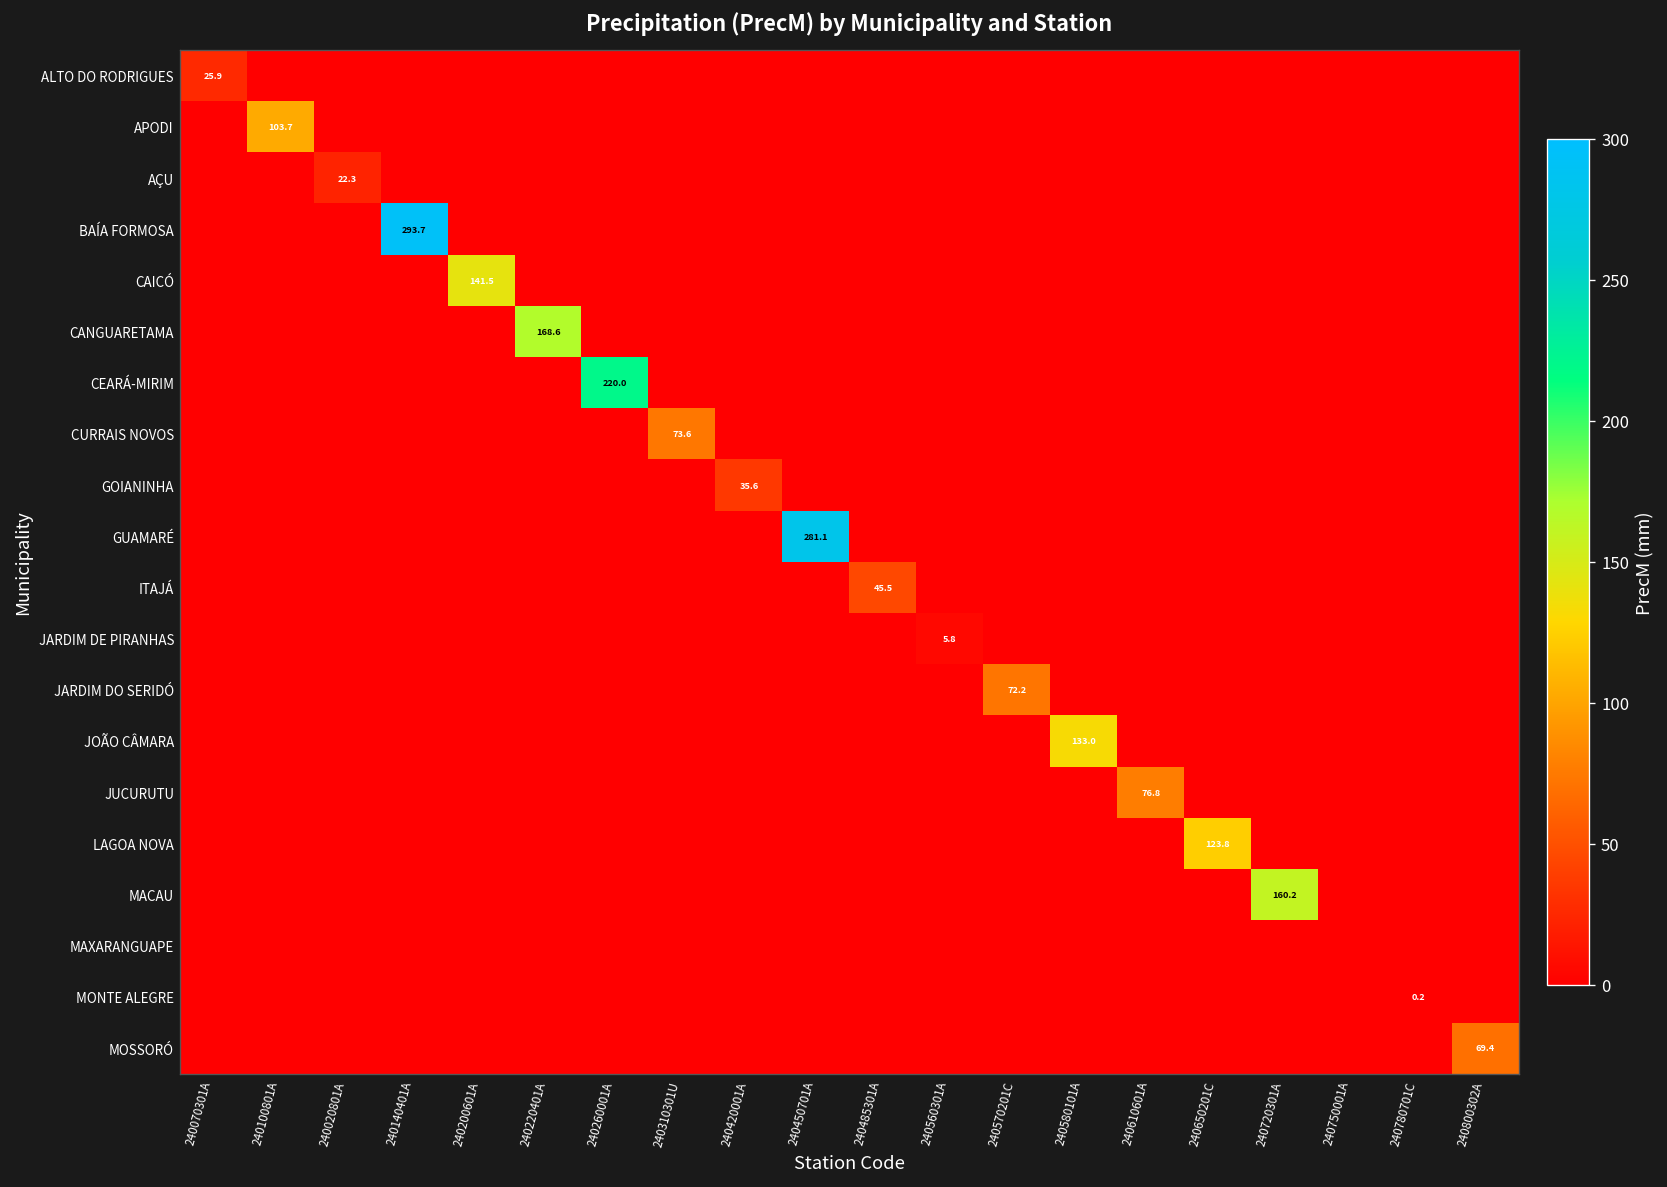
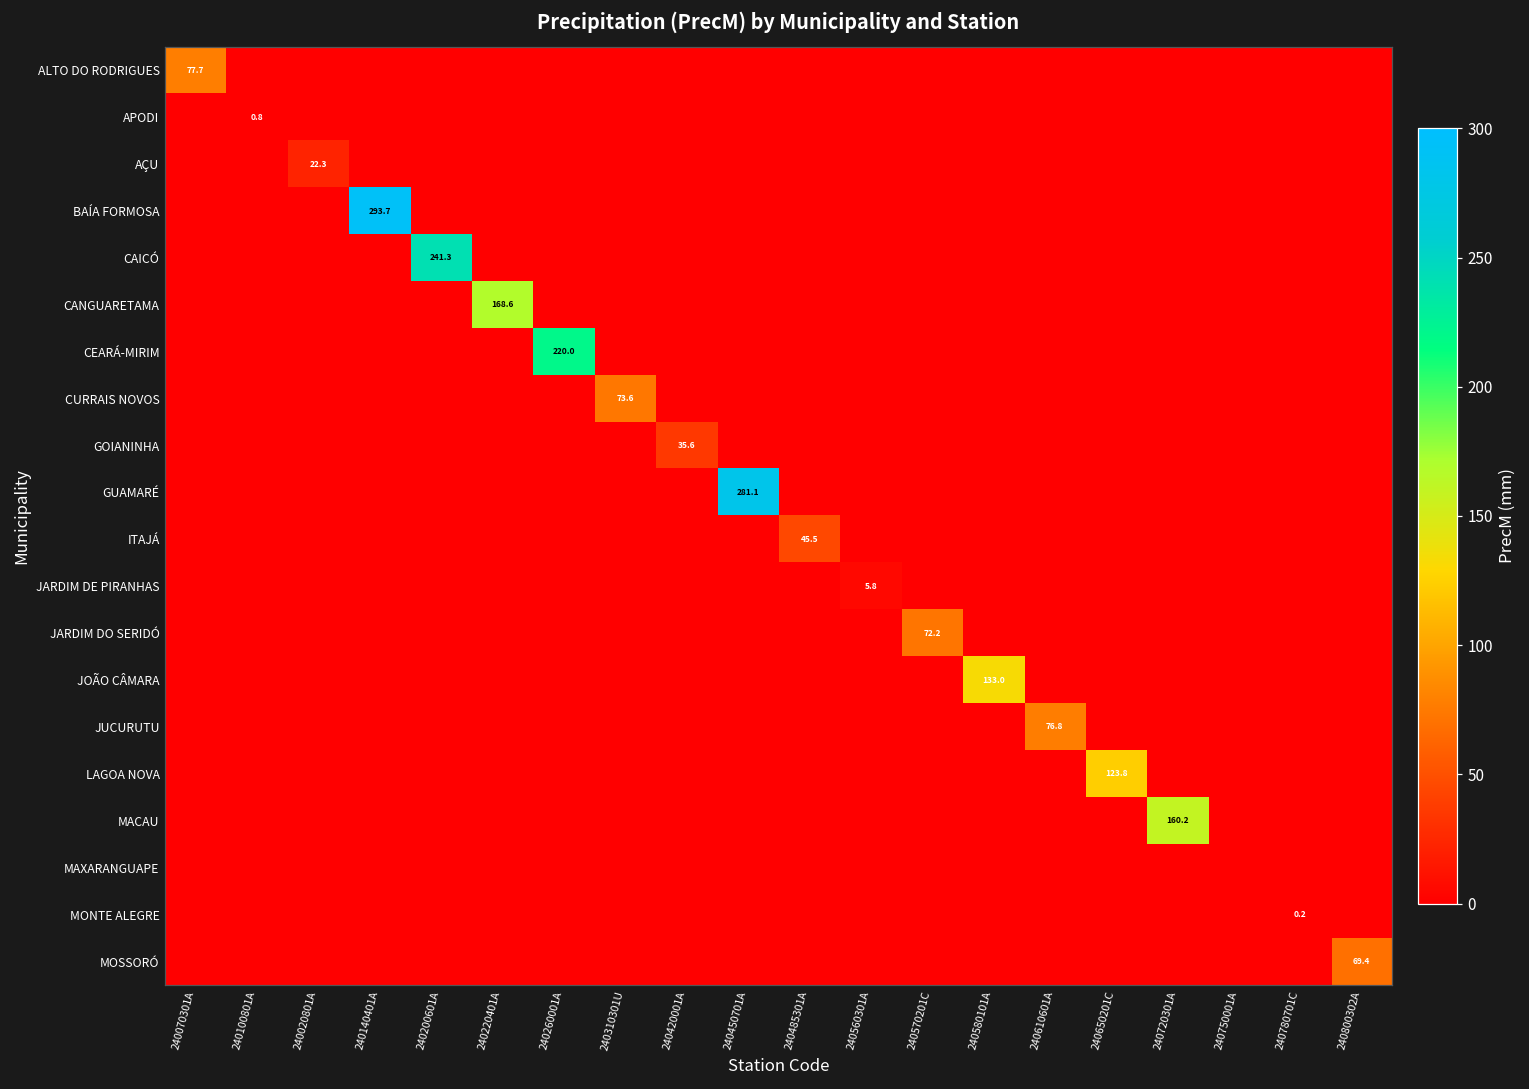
ALTO DO RODRIGUES, 240070301A: 25.9 -> 77.7
APODI, 240100801A: 103.7 -> 0.8
CAICÓ, 240200601A: 141.5 -> 241.3
